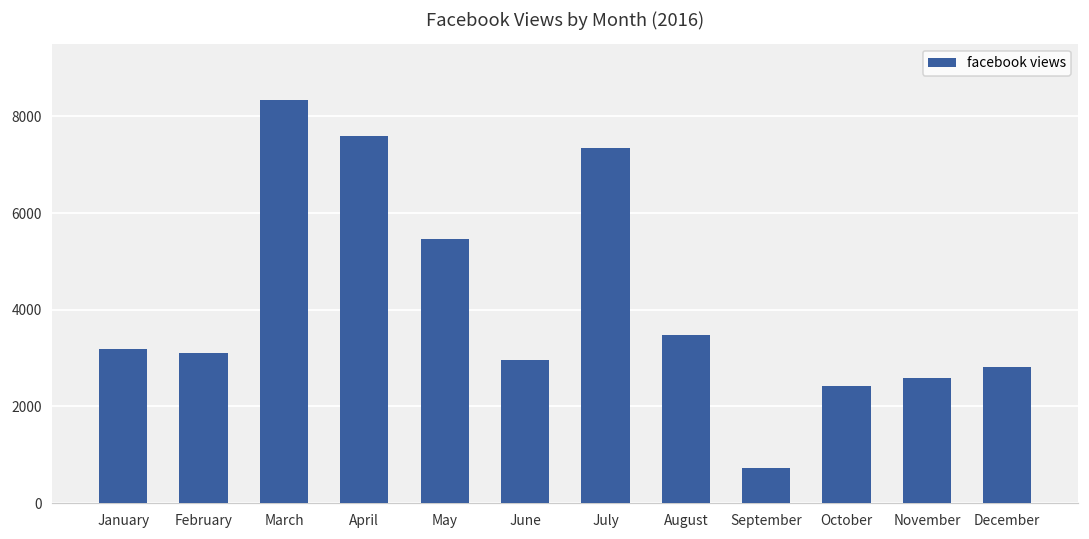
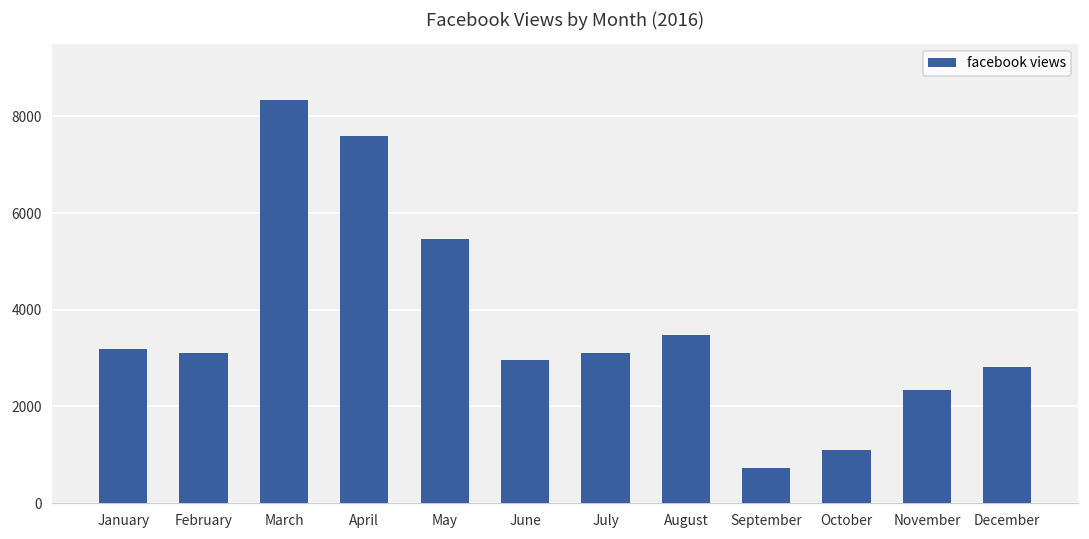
July: 7300 -> 3100
October: 2400 -> 1100
November: 2600 -> 2300
